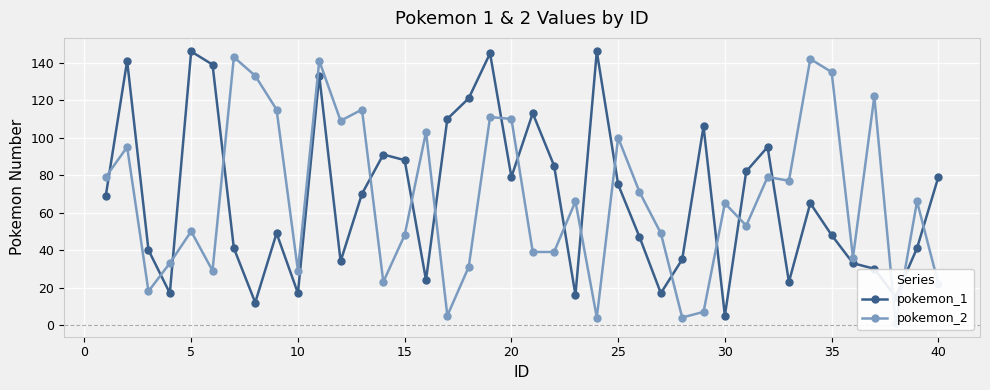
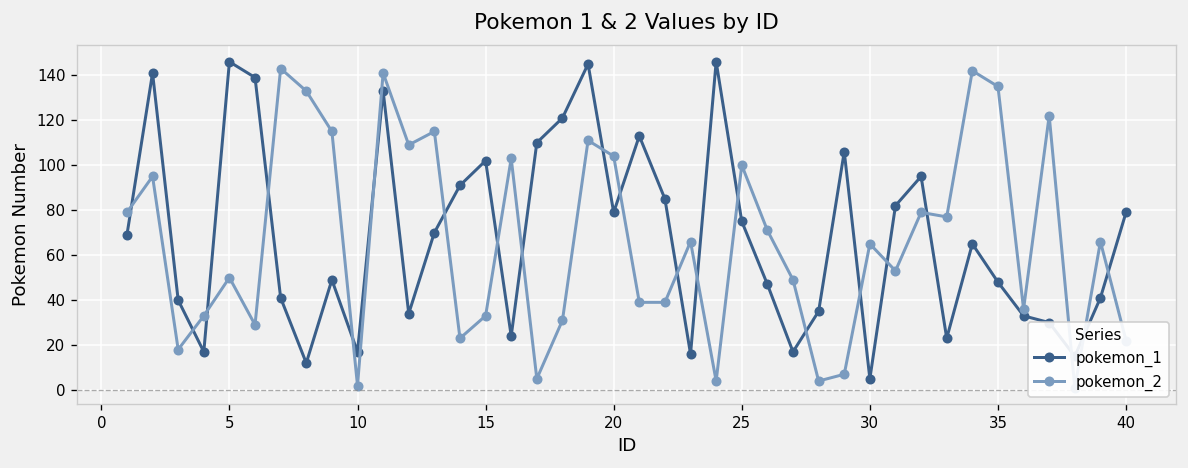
pokemon_2, 10: 29 -> 2
pokemon_1, 15: 88 -> 102
pokemon_2, 15: 48 -> 33
pokemon_2, 20: 110 -> 104
